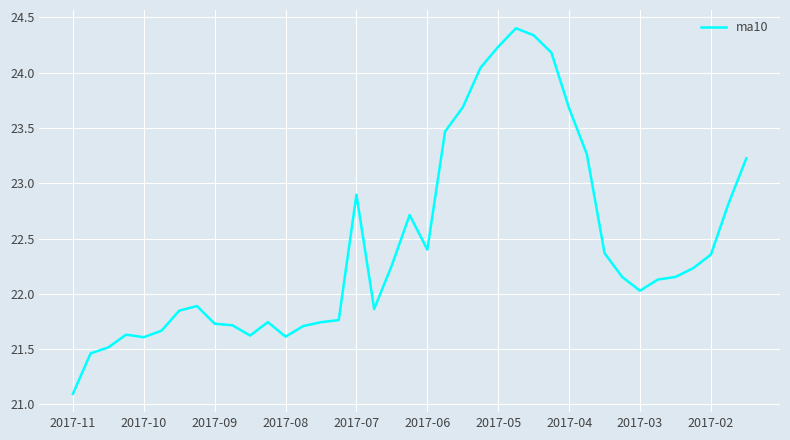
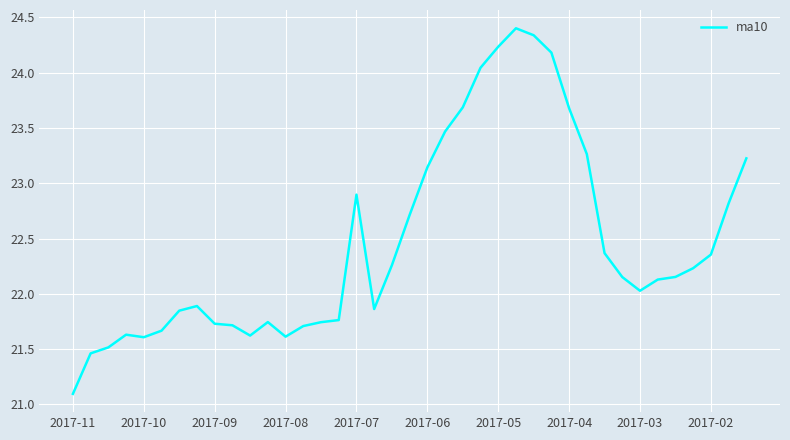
2017-06: 22.40 -> 23.14
